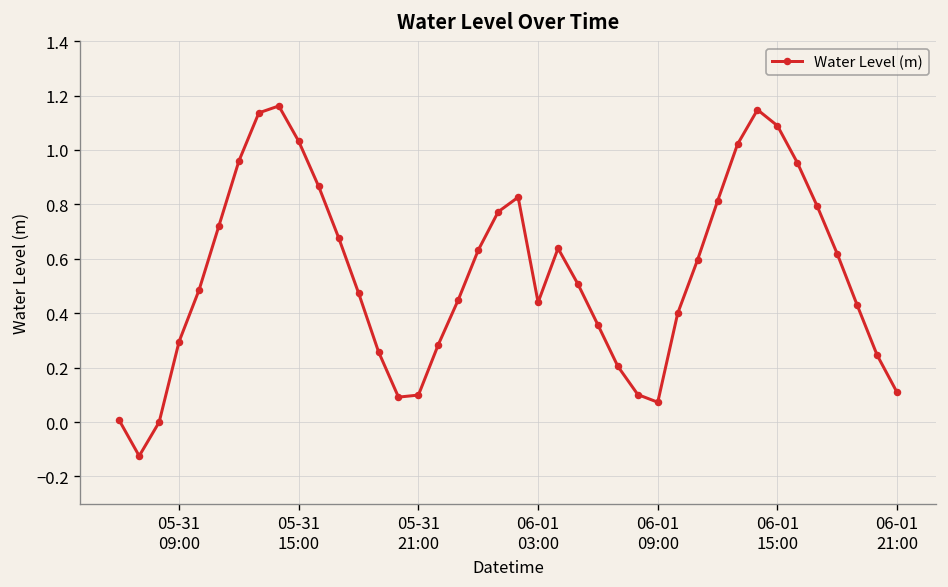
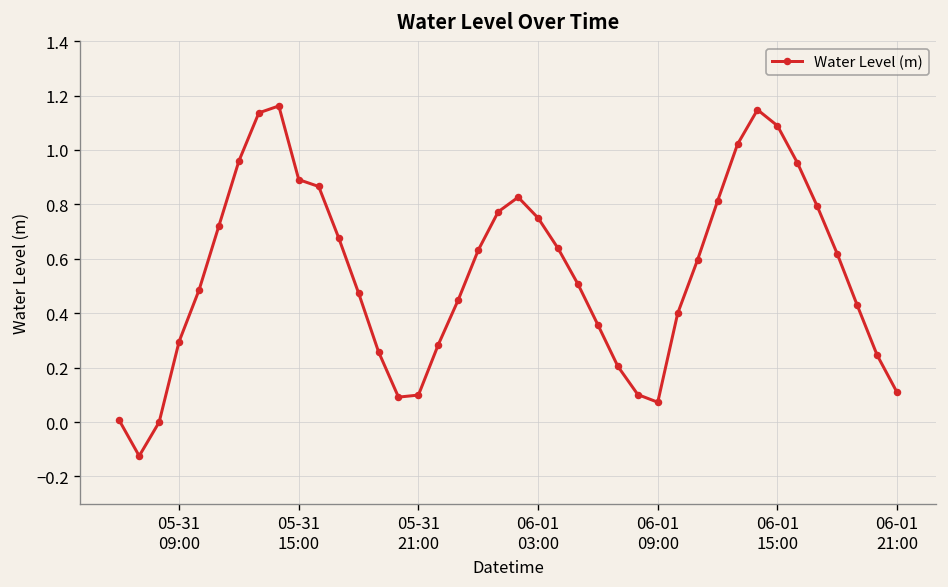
05-31 15:00: 1.03 -> 0.89
06-01 03:00: 0.44 -> 0.75
